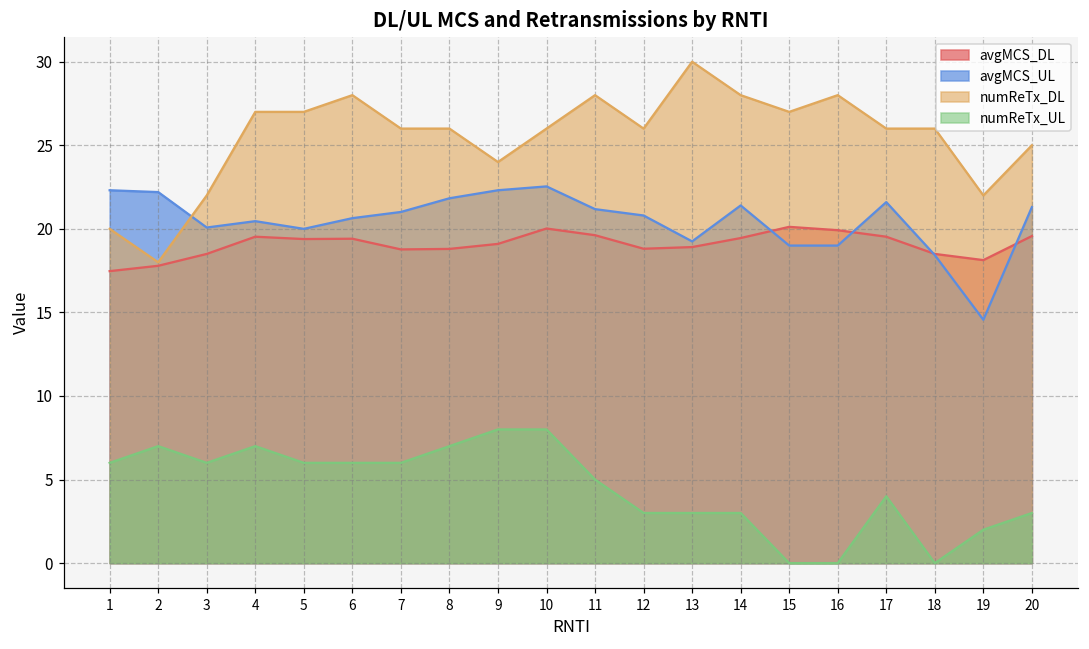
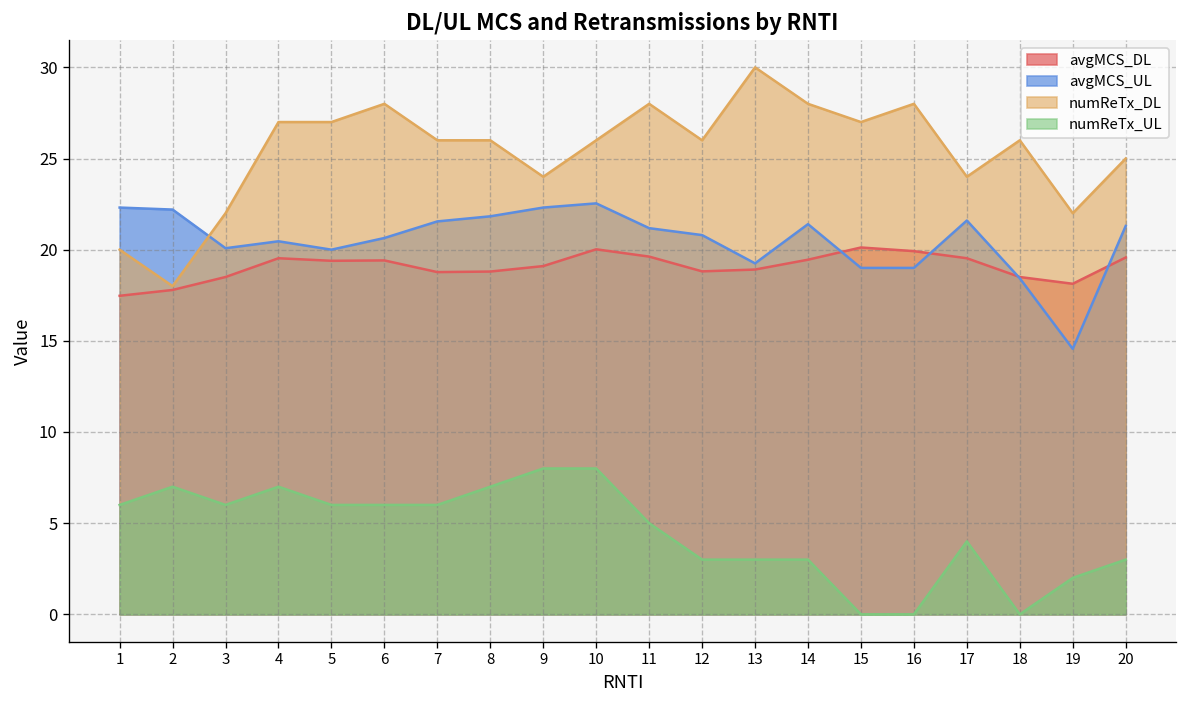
avgMCS_UL, 7: 21.0 -> 21.6
numReTx_DL, 17: 26 -> 24
